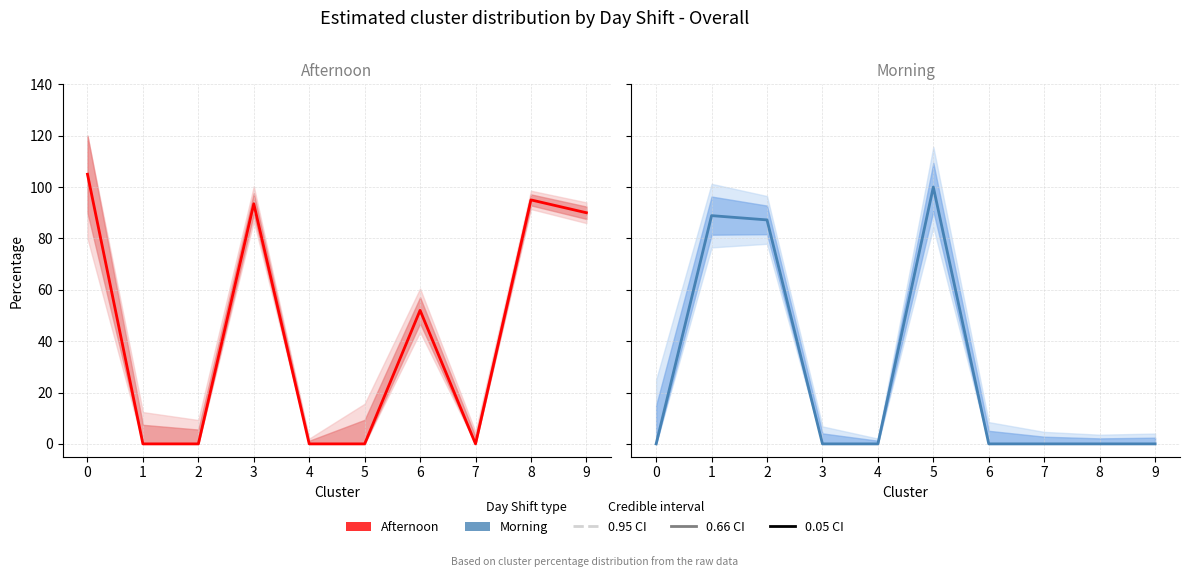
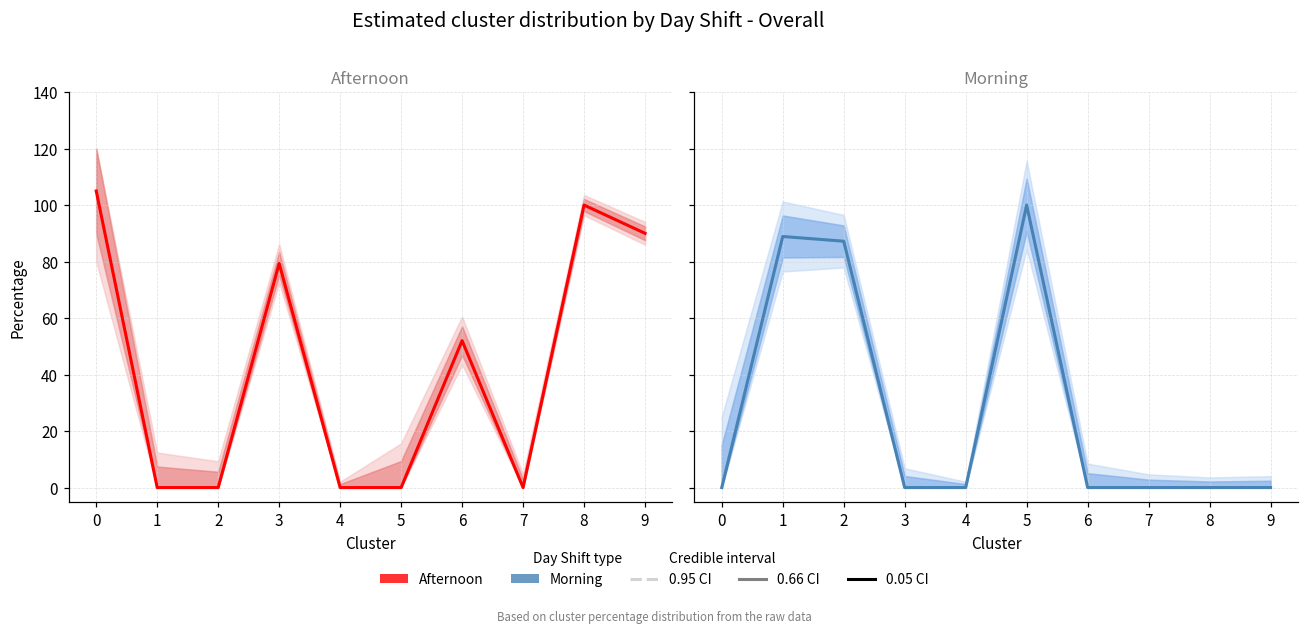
Afternoon, Afternoon, 3: 94 -> 79
Afternoon, Afternoon, 8: 95 -> 100
